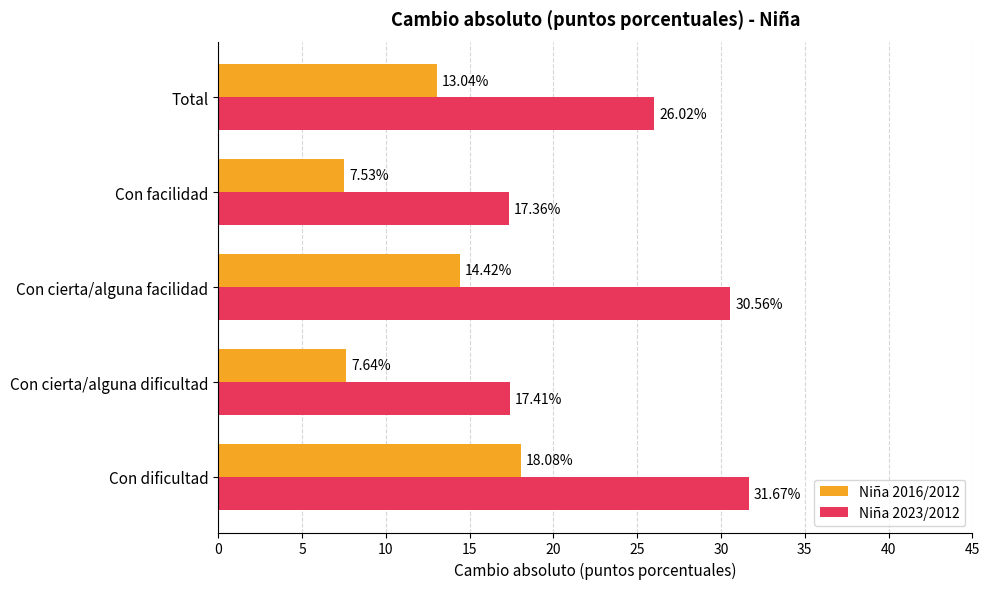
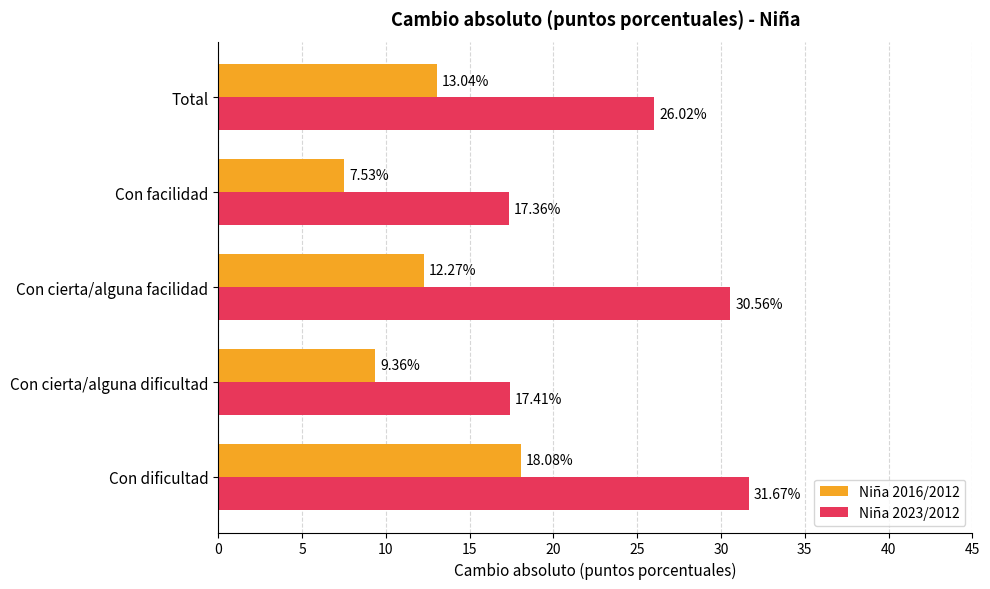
Niña 2016/2012, Con cierta/alguna facilidad: 14.42% -> 12.27%
Niña 2016/2012, Con cierta/alguna dificultad: 7.64% -> 9.36%
